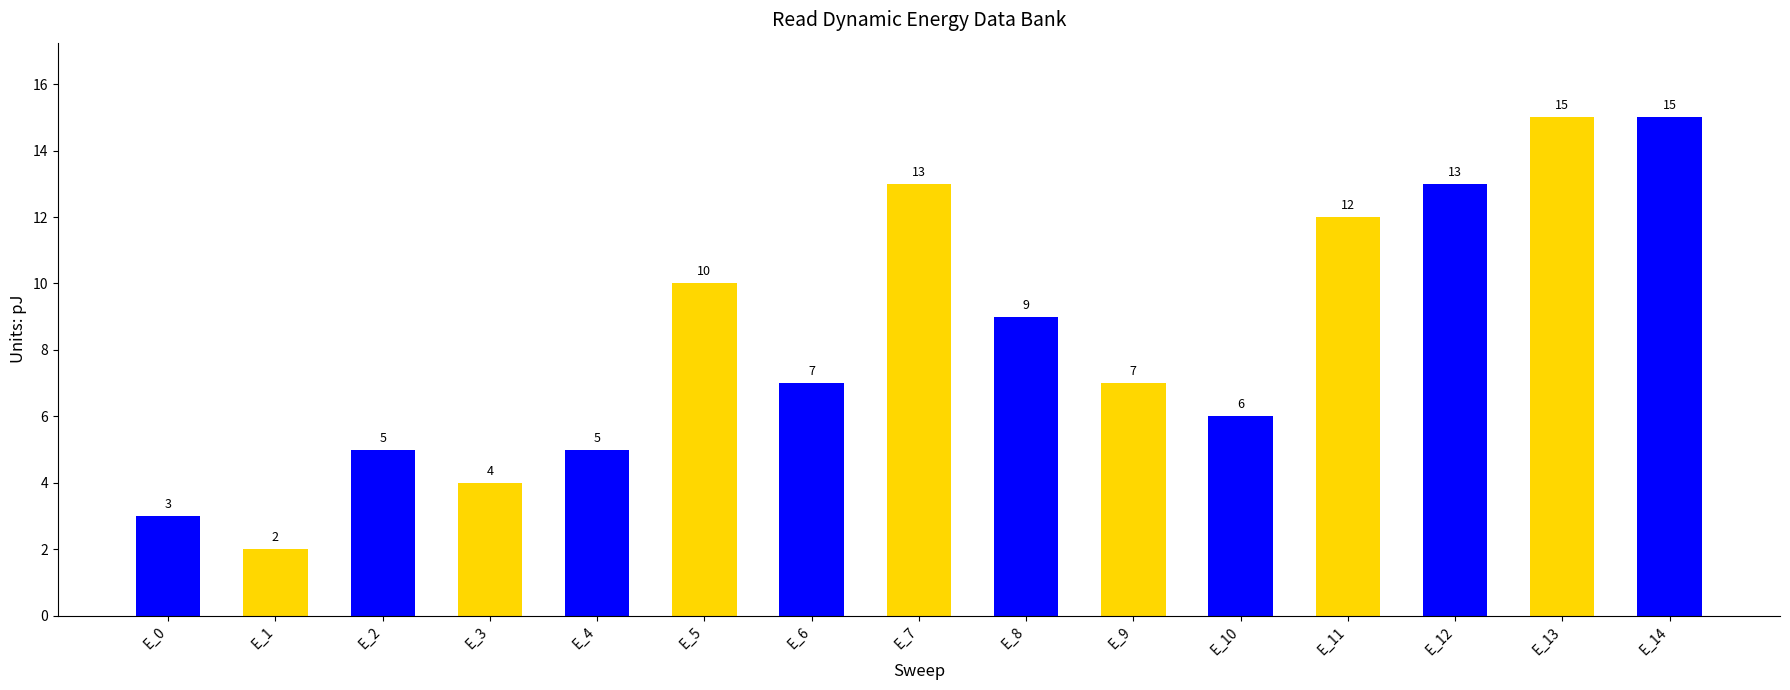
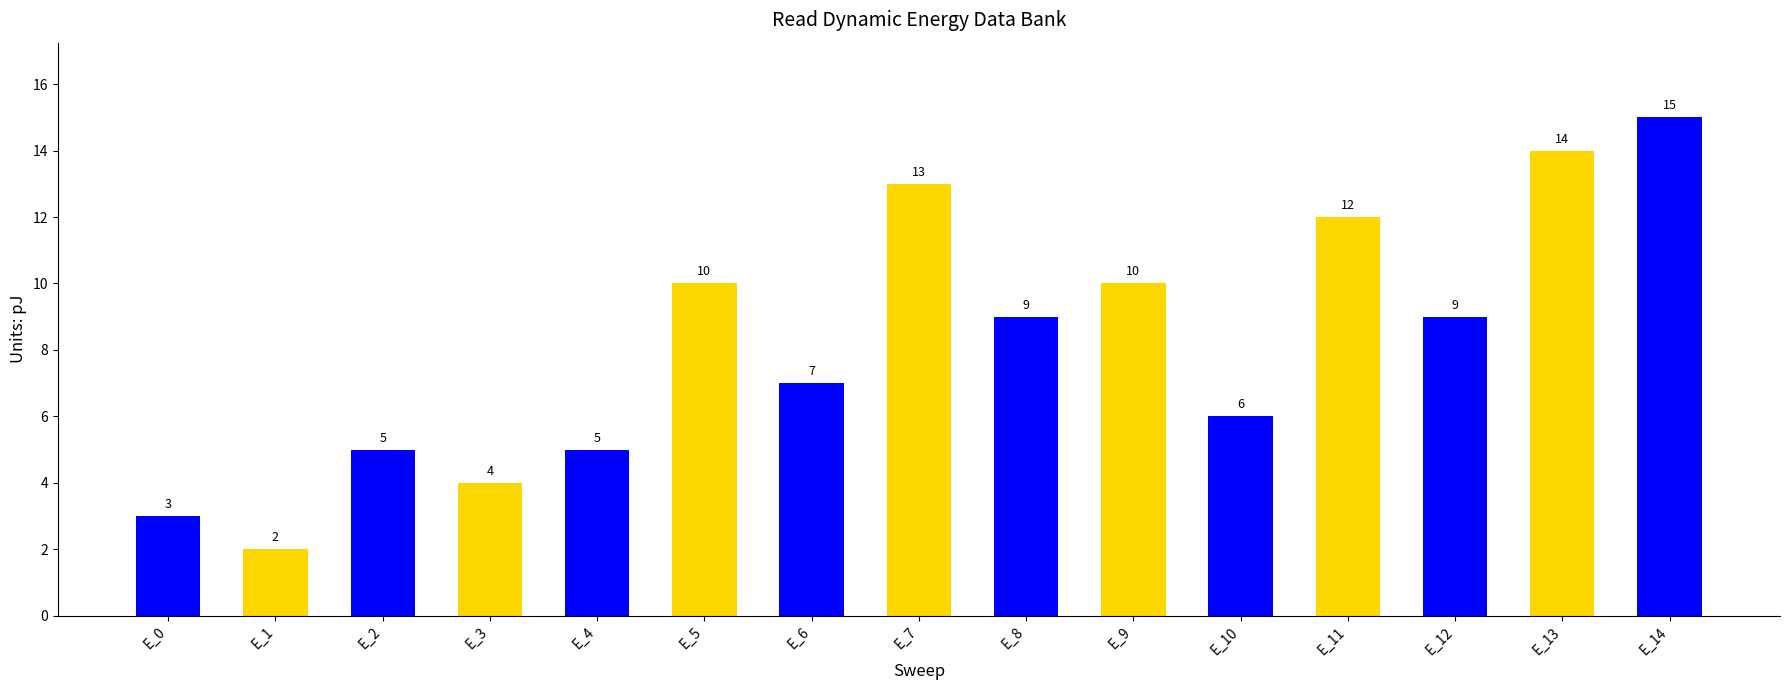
E_9: 7 -> 10
E_12: 13 -> 9
E_13: 15 -> 14
